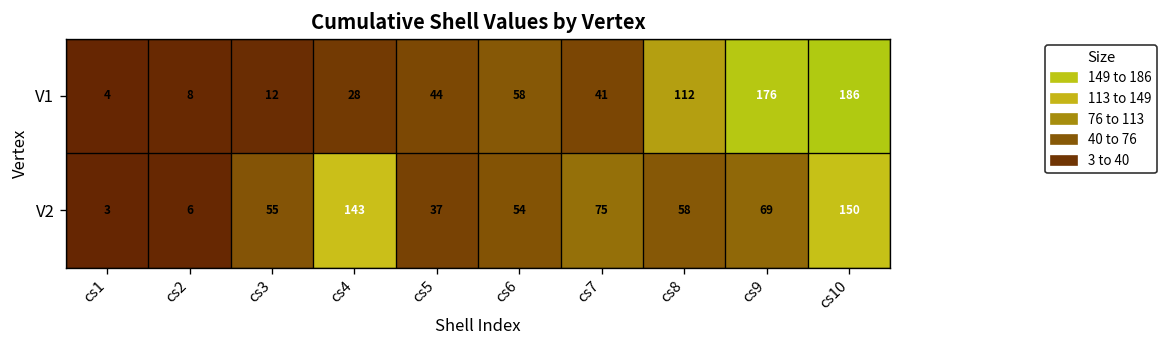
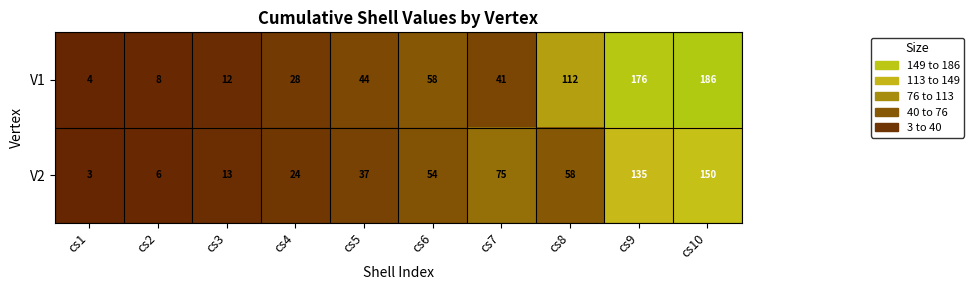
V2, cs3: 55 -> 13
V2, cs4: 143 -> 24
V2, cs9: 69 -> 135
